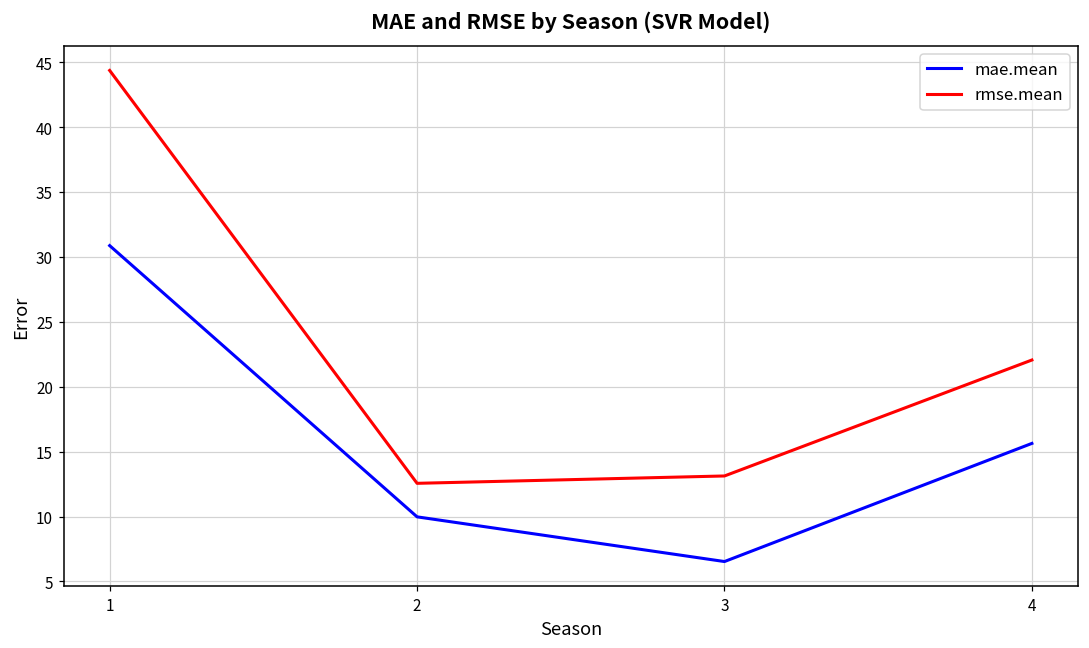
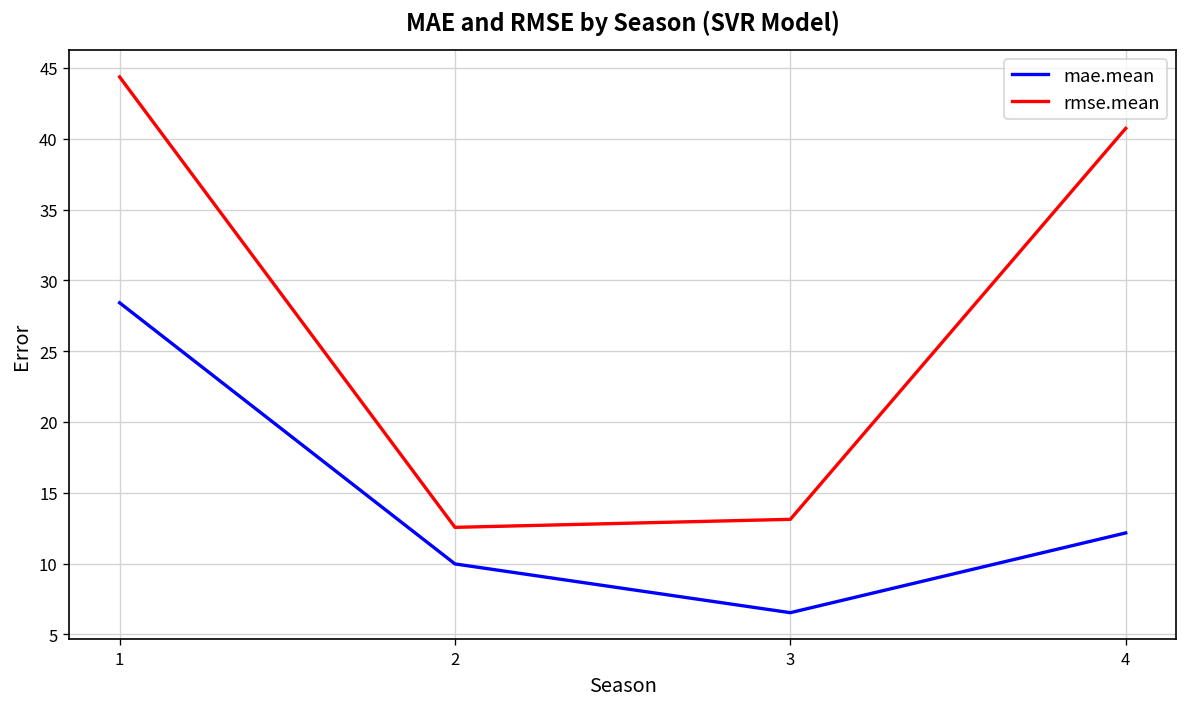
mae.mean, 1: 30.9 -> 28.4
mae.mean, 4: 15.6 -> 12.2
rmse.mean, 4: 22.1 -> 40.7
